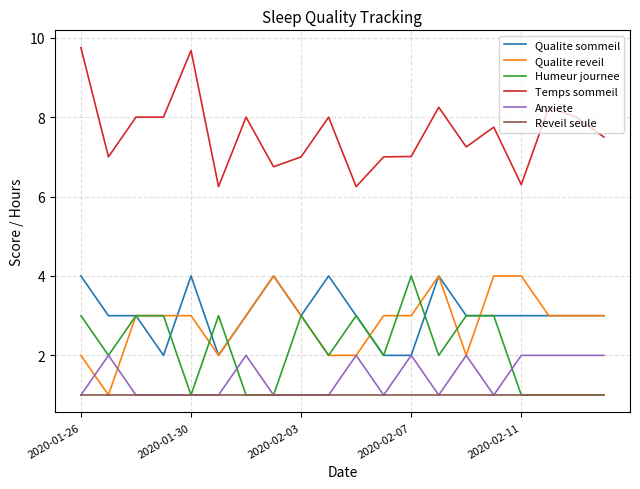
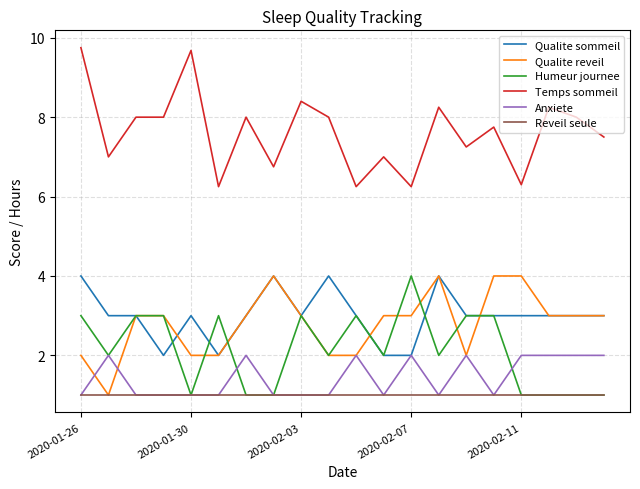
Qualite sommeil, 2020-01-30: 4 -> 3
Qualite reveil, 2020-01-30: 3 -> 2
Temps sommeil, 2020-02-03: 7.0 -> 8.4
Temps sommeil, 2020-02-07: 7.0 -> 6.3
